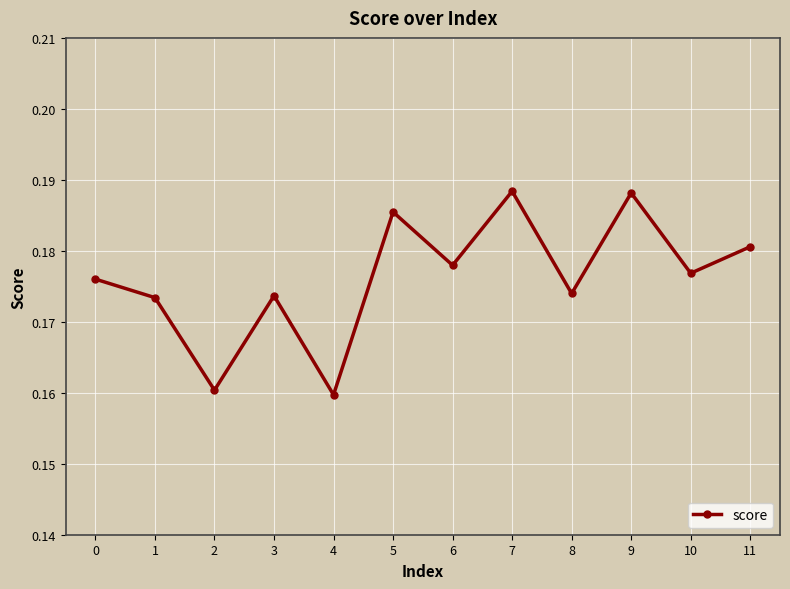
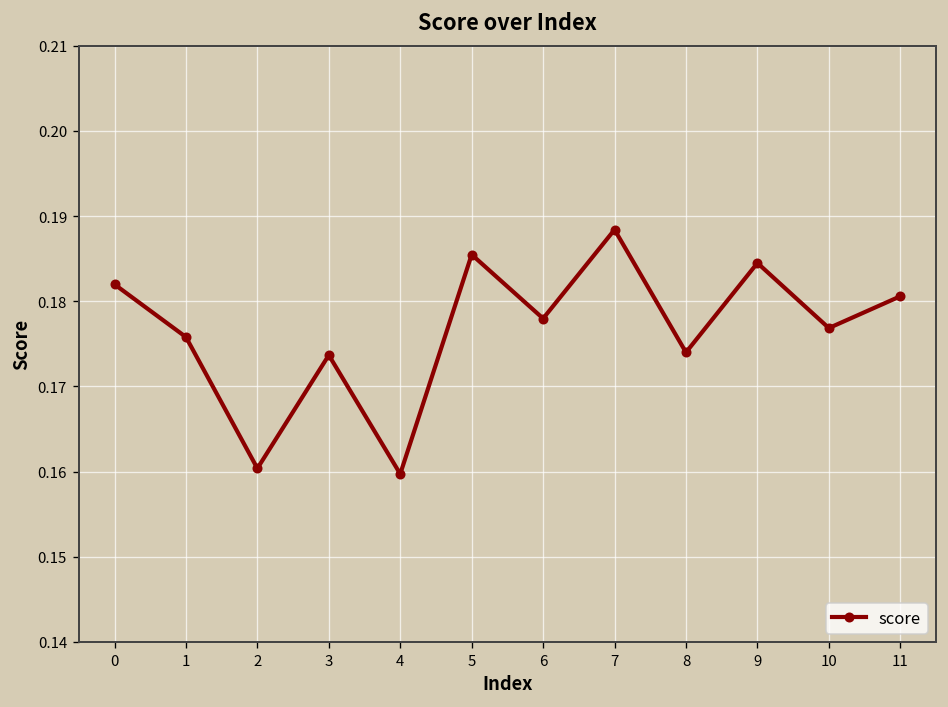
0: 0.176 -> 0.182
1: 0.173 -> 0.176
9: 0.188 -> 0.184
